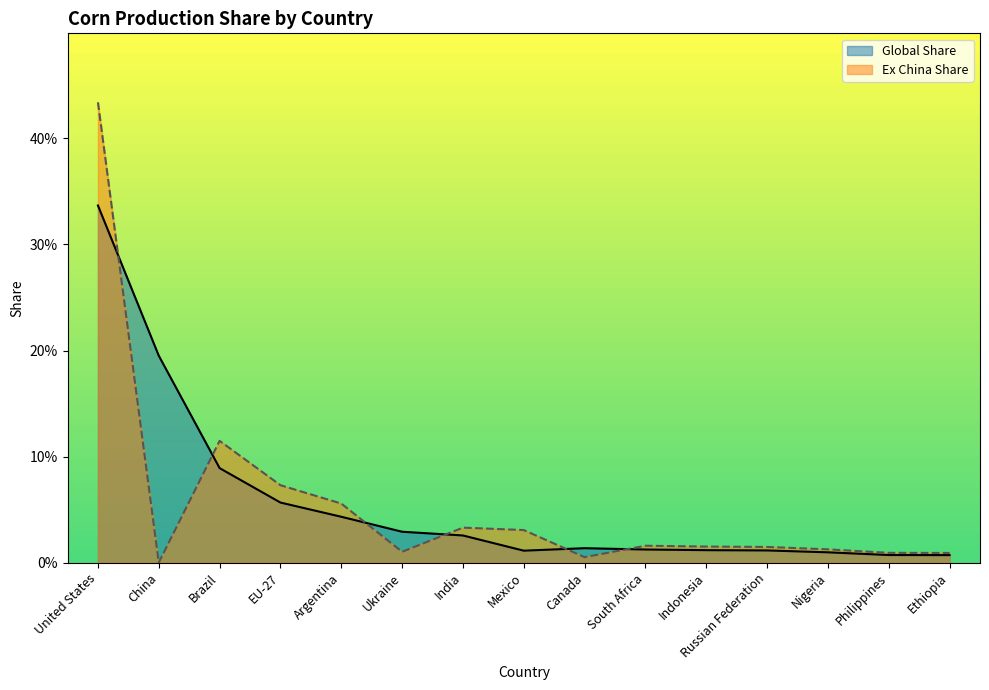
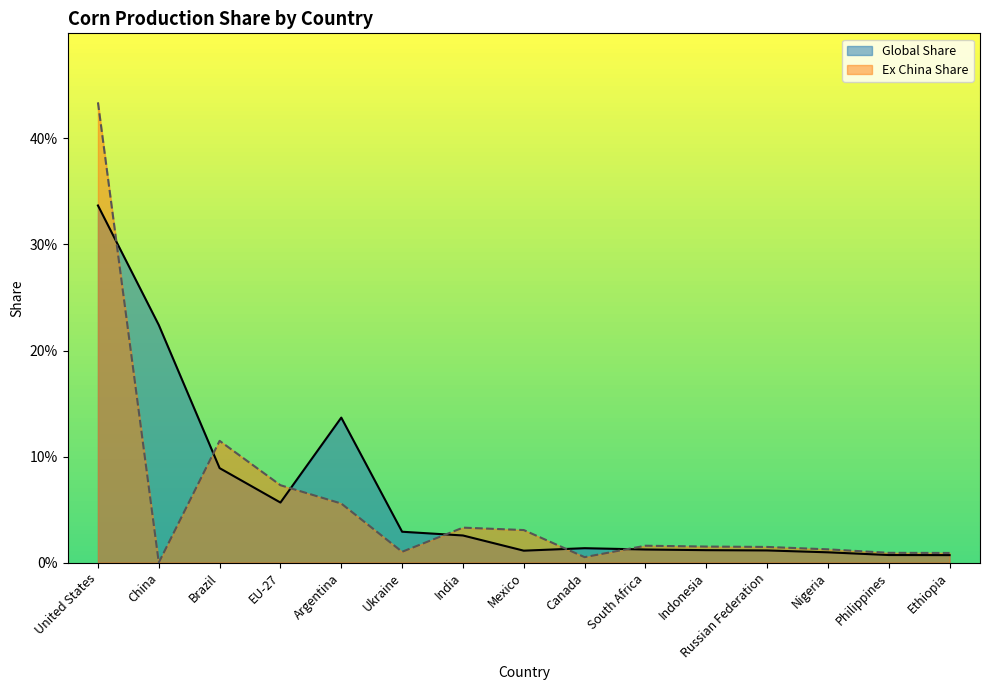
Global Share, China: 19.5% -> 22.4%
Global Share, Argentina: 4.3% -> 13.7%
